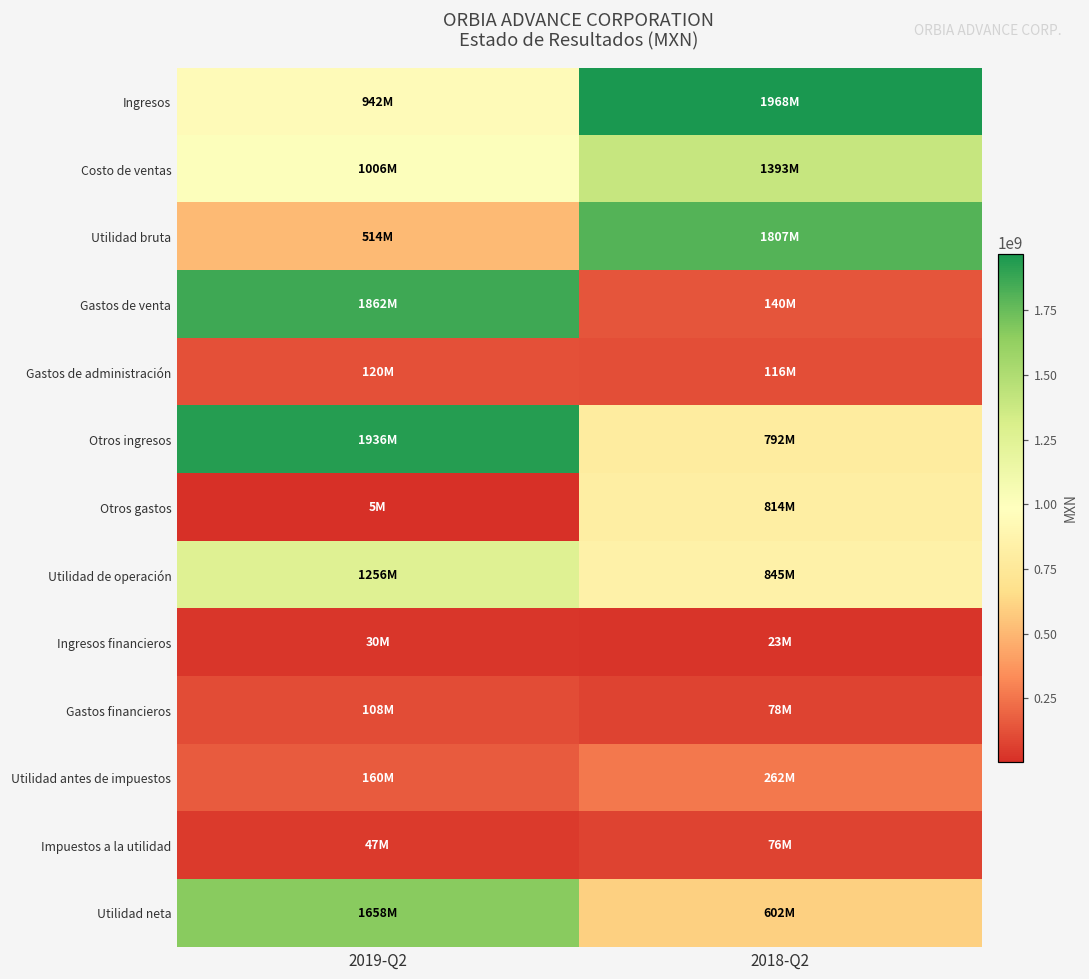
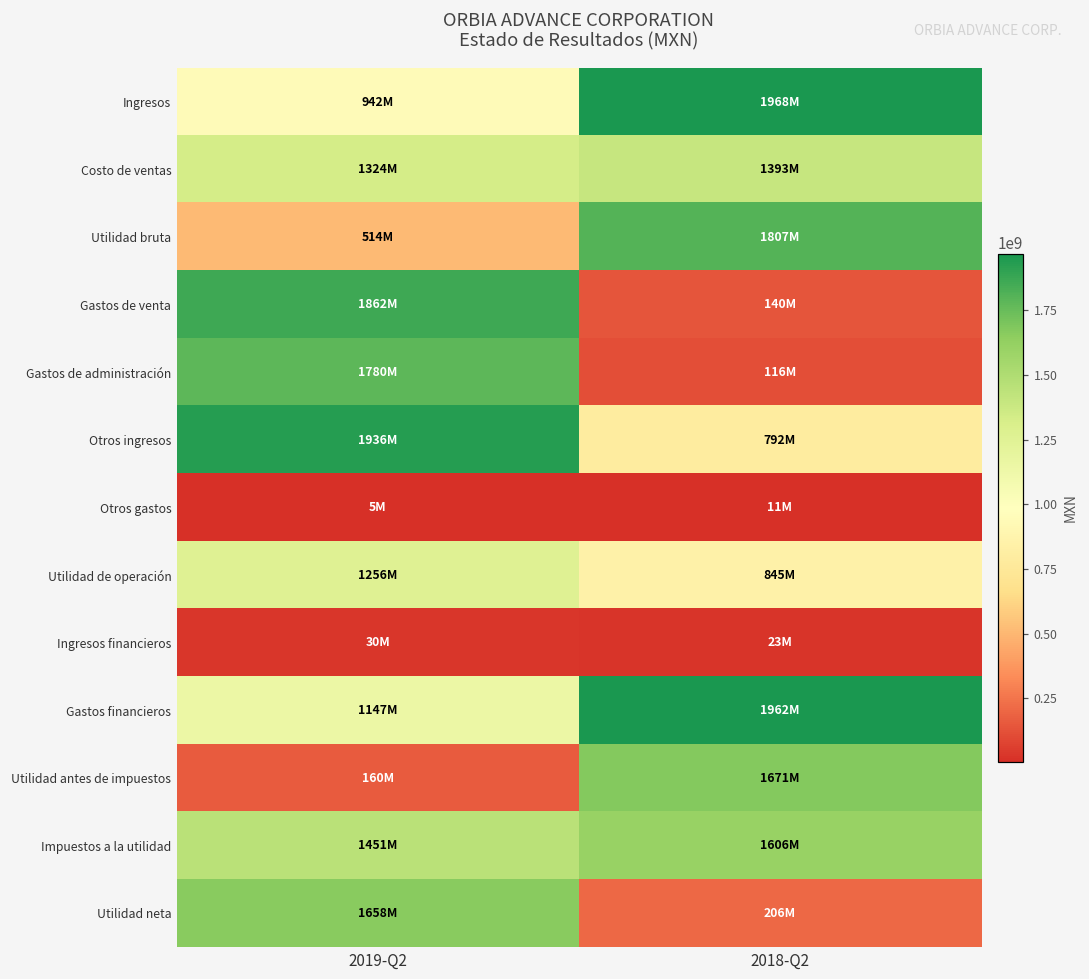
Costo de ventas, 2019-Q2: 1006M -> 1324M
Gastos de administración, 2019-Q2: 120M -> 1780M
Otros gastos, 2018-Q2: 814M -> 11M
Gastos financieros, 2019-Q2: 108M -> 1147M
Gastos financieros, 2018-Q2: 78M -> 1962M
Utilidad antes de impuestos, 2018-Q2: 262M -> 1671M
Impuestos a la utilidad, 2019-Q2: 47M -> 1451M
Impuestos a la utilidad, 2018-Q2: 76M -> 1606M
Utilidad neta, 2018-Q2: 602M -> 206M
